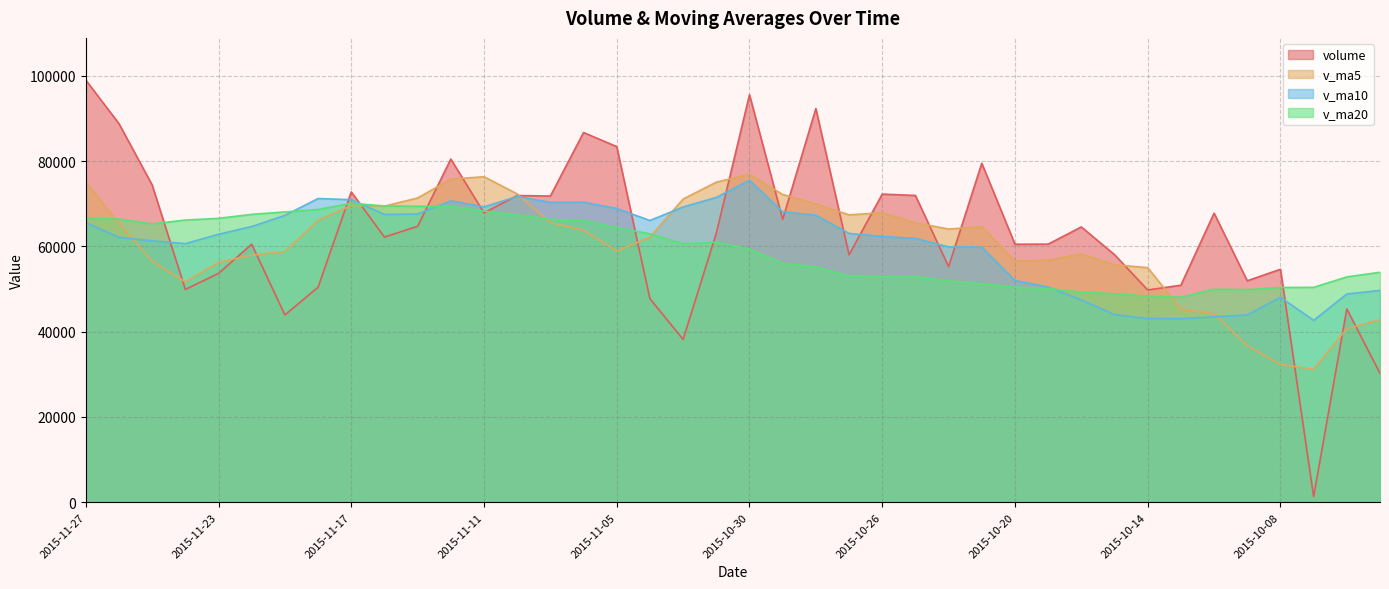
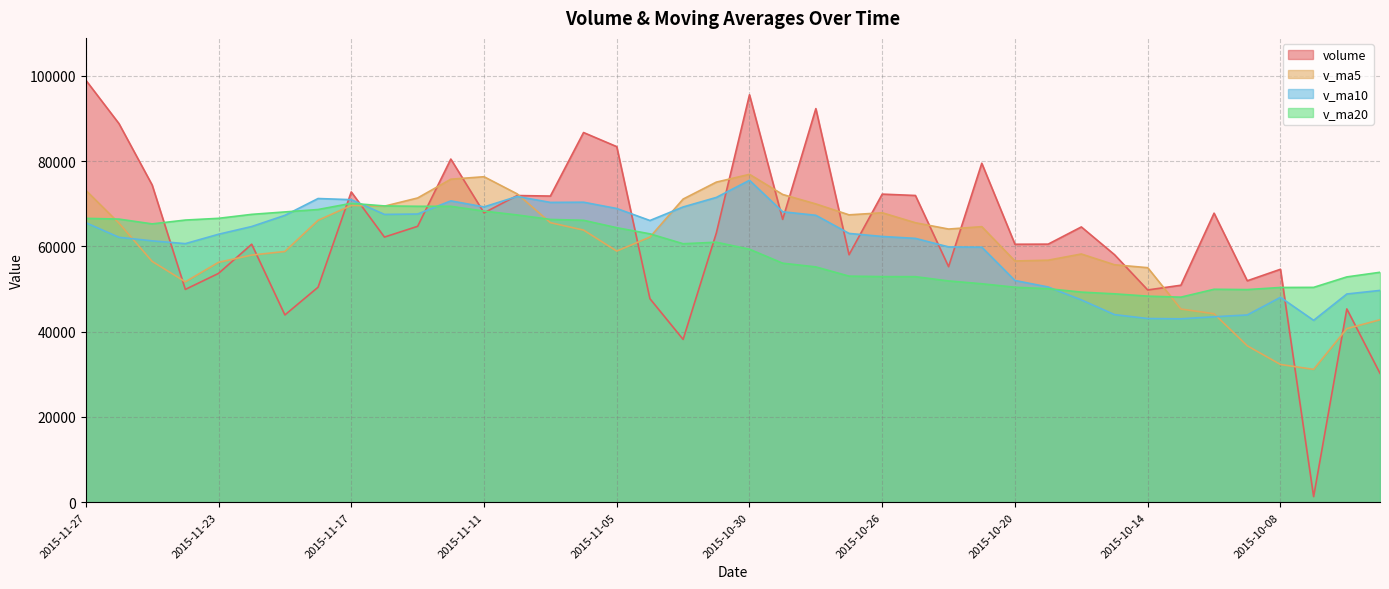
v_ma5, 2015-11-27: 75000 -> 73000
